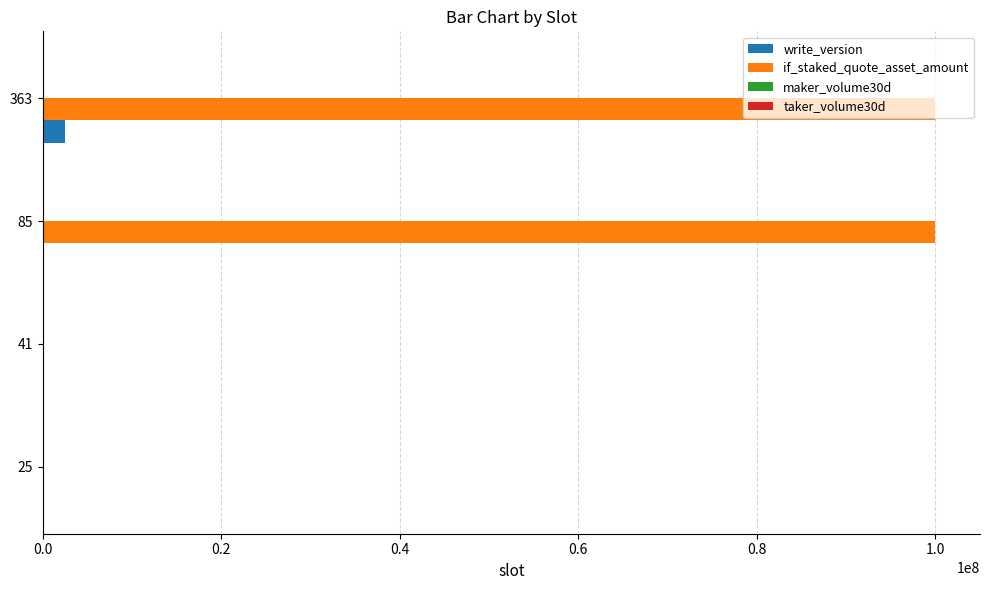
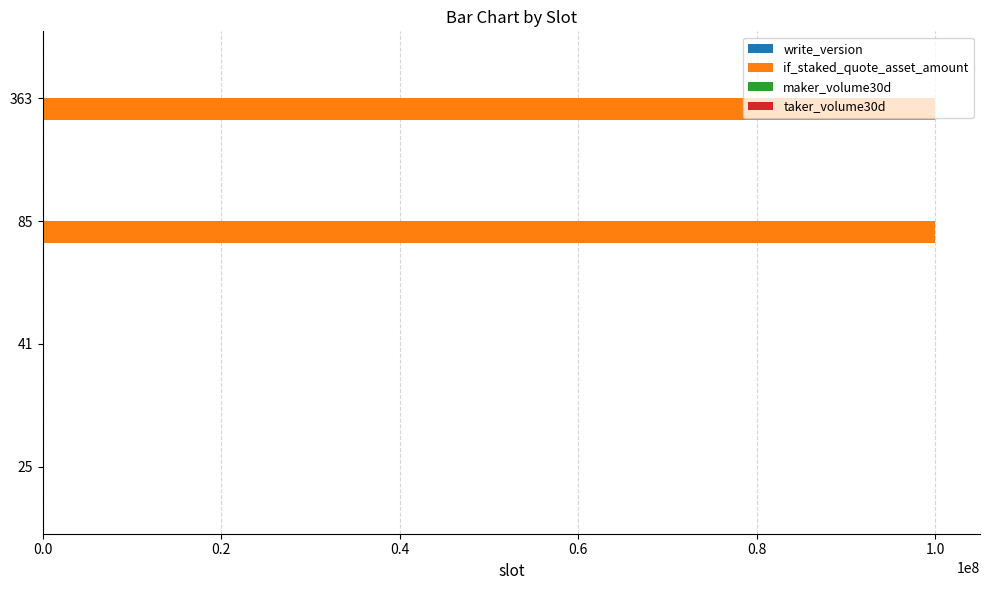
write_version, 363: 3000000 -> 0
